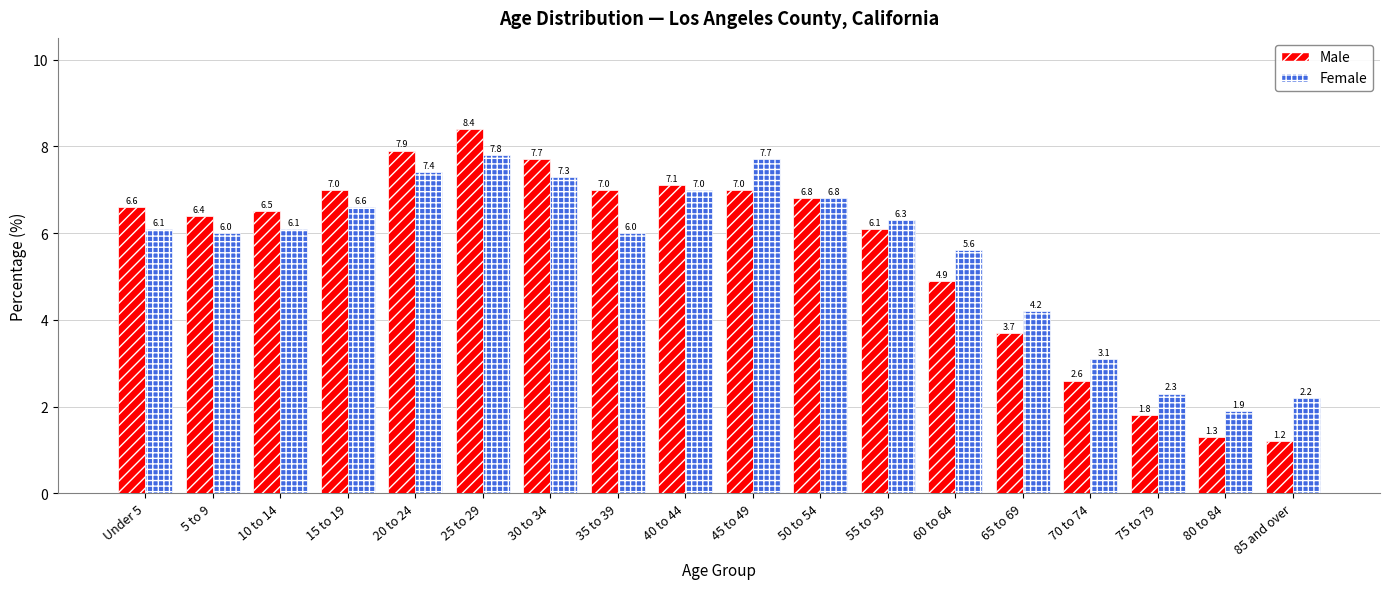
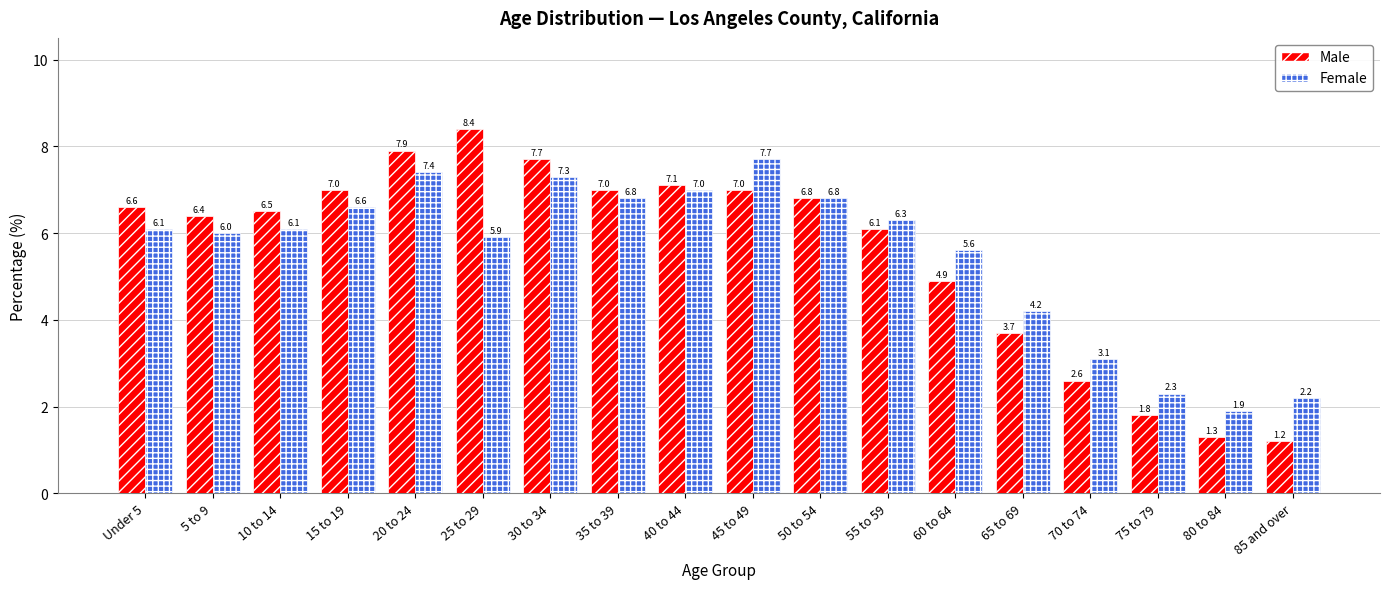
Female, 25 to 29: 7.8 -> 5.9
Female, 35 to 39: 6.0 -> 6.8
